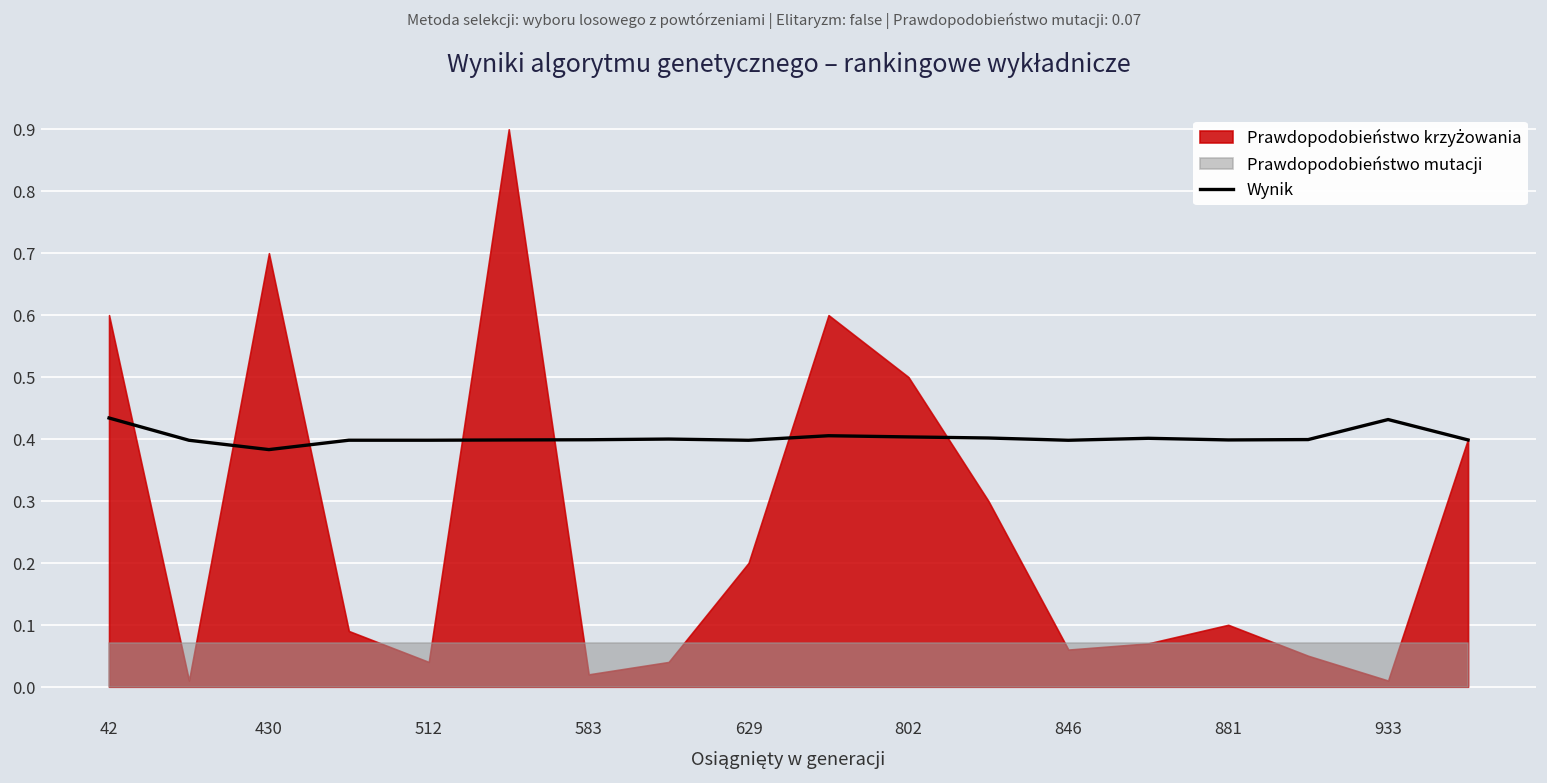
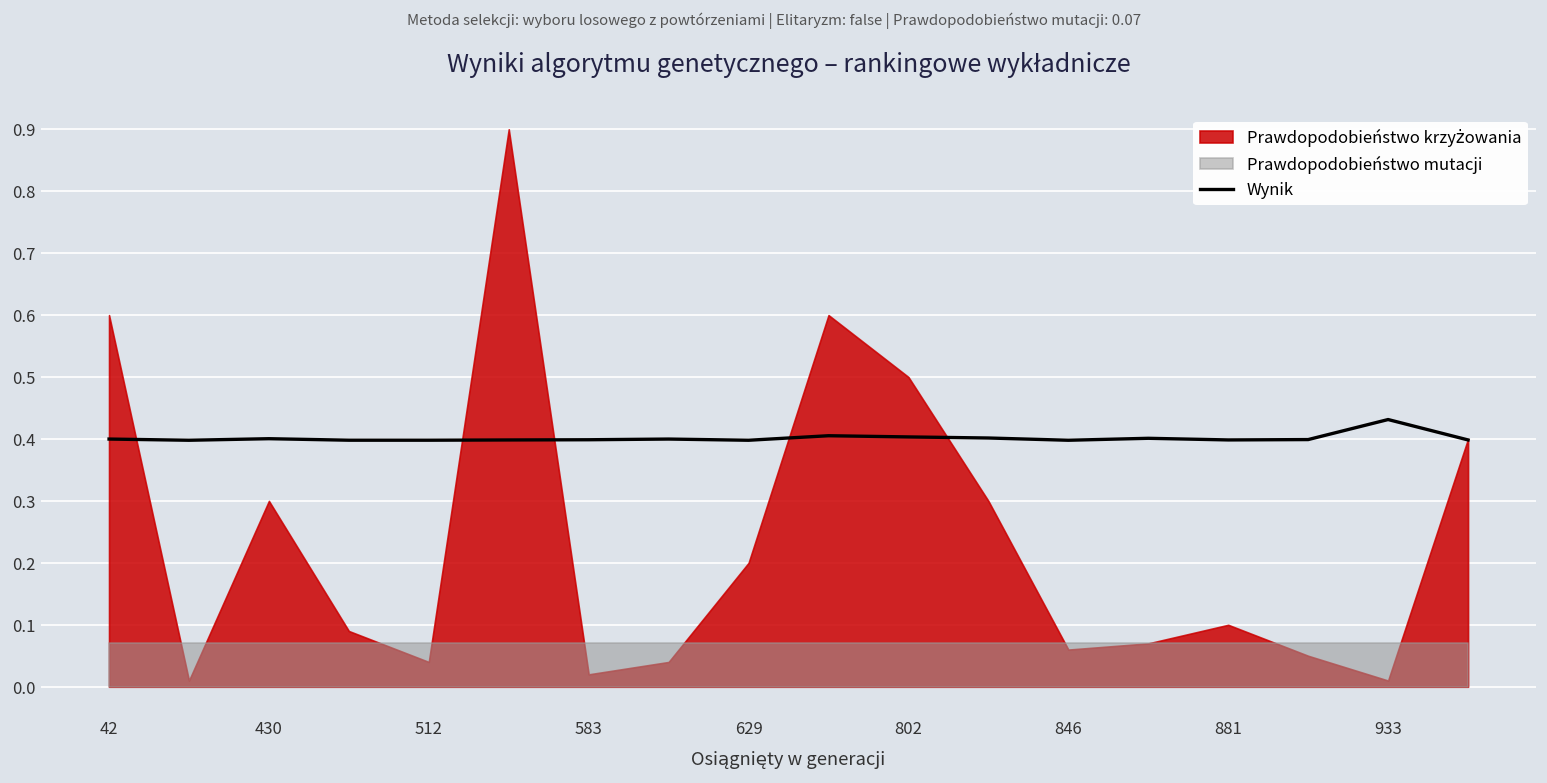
Wynik, 42: 0.43 -> 0.40
Wynik, 430: 0.38 -> 0.40
Prawdopodobieństwo krzyżowania, 430: 0.7 -> 0.3
